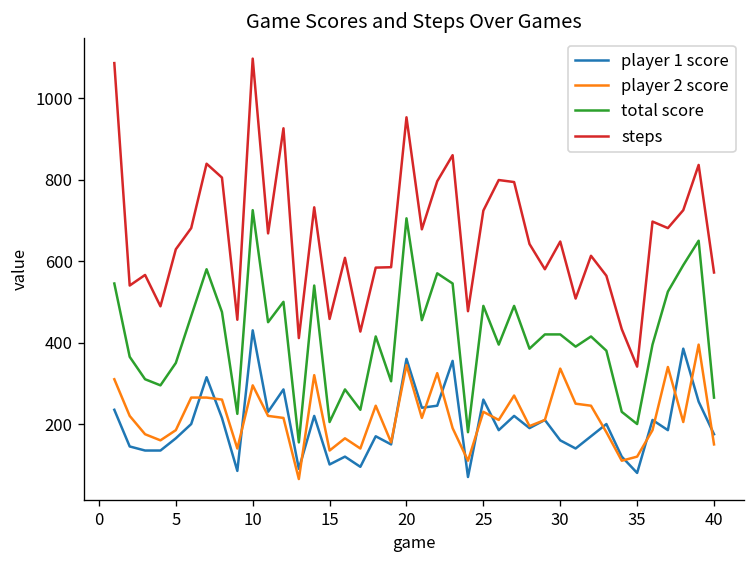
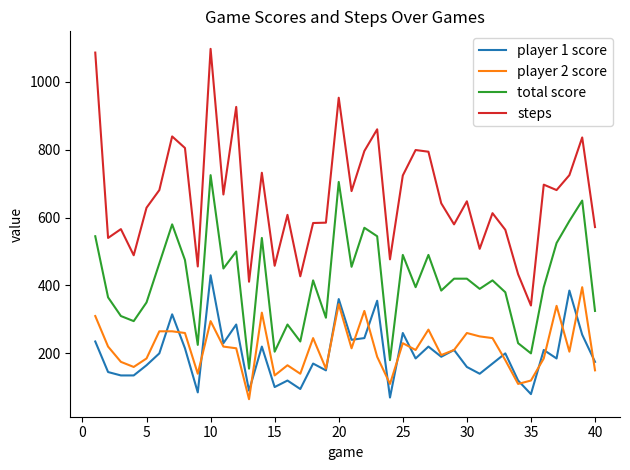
player 2 score, 30: 340 -> 260
total score, 40: 260 -> 330
